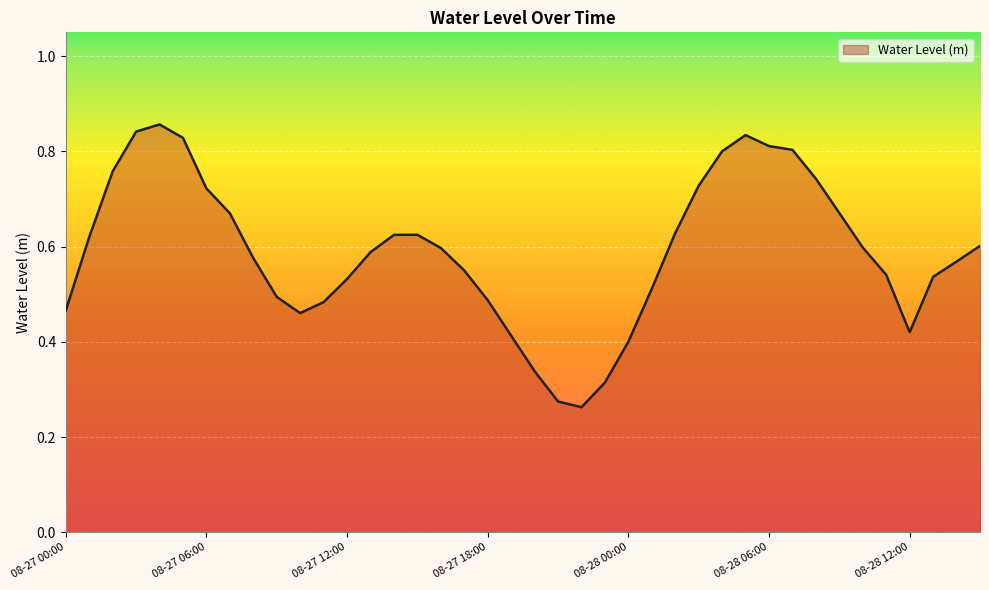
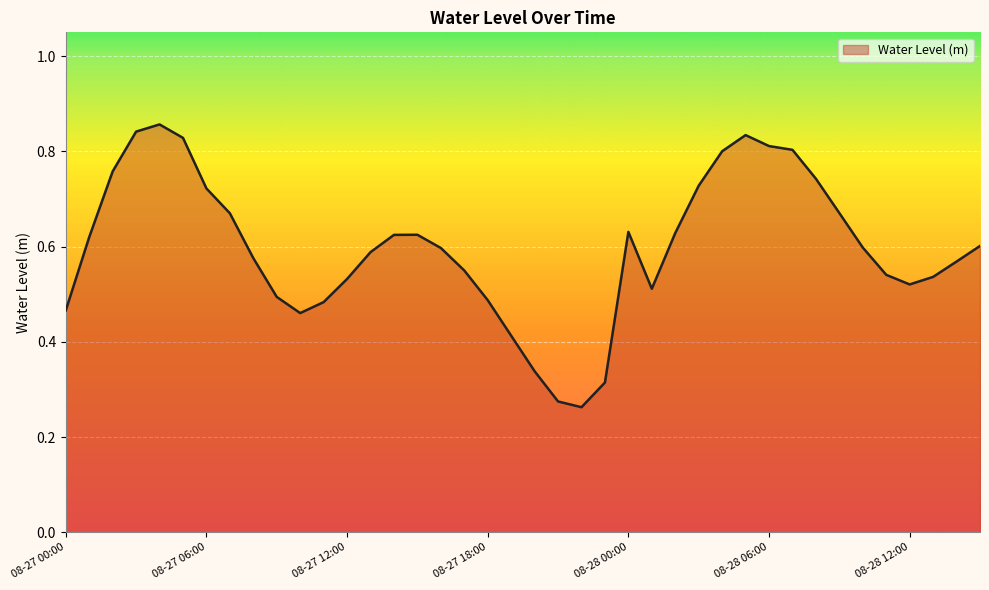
08-28 00:00: 0.40 -> 0.63
08-28 12:00: 0.42 -> 0.52
